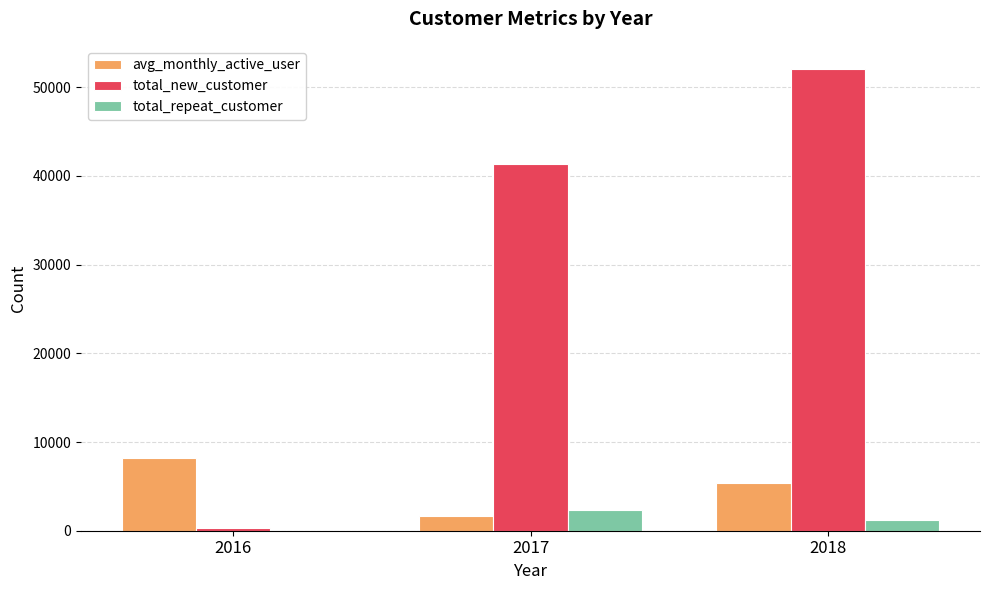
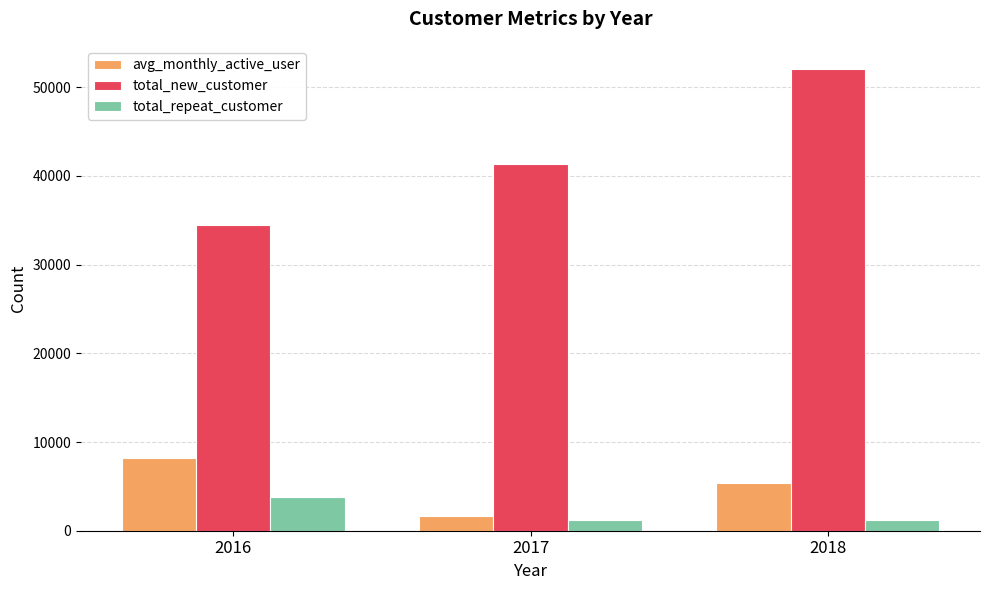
total_new_customer, 2016: 0 -> 34000
total_repeat_customer, 2016: 0 -> 4000
total_repeat_customer, 2017: 2000 -> 1000
